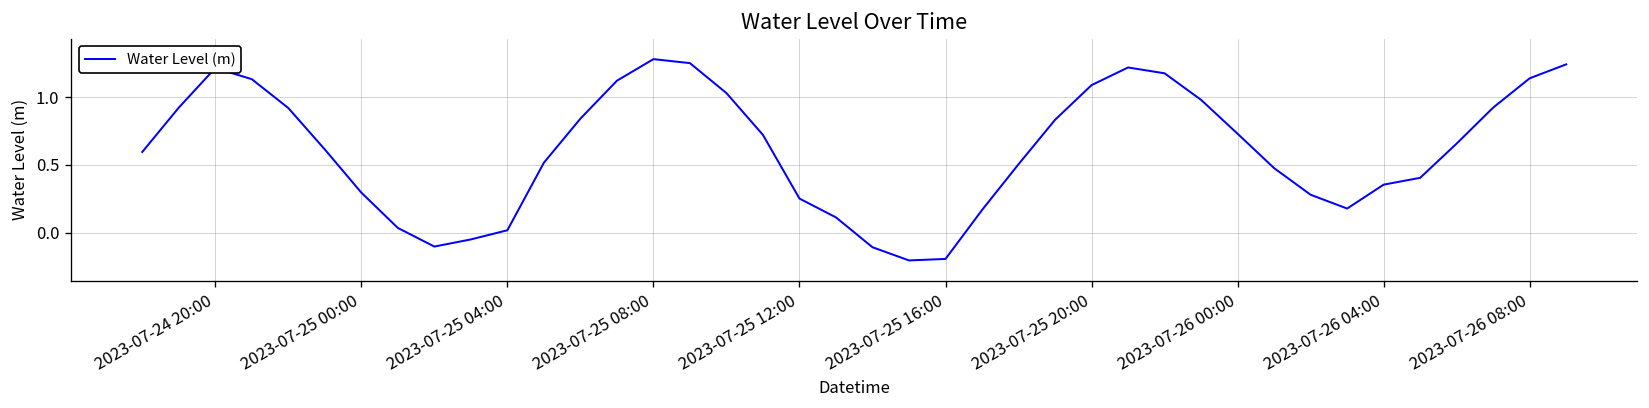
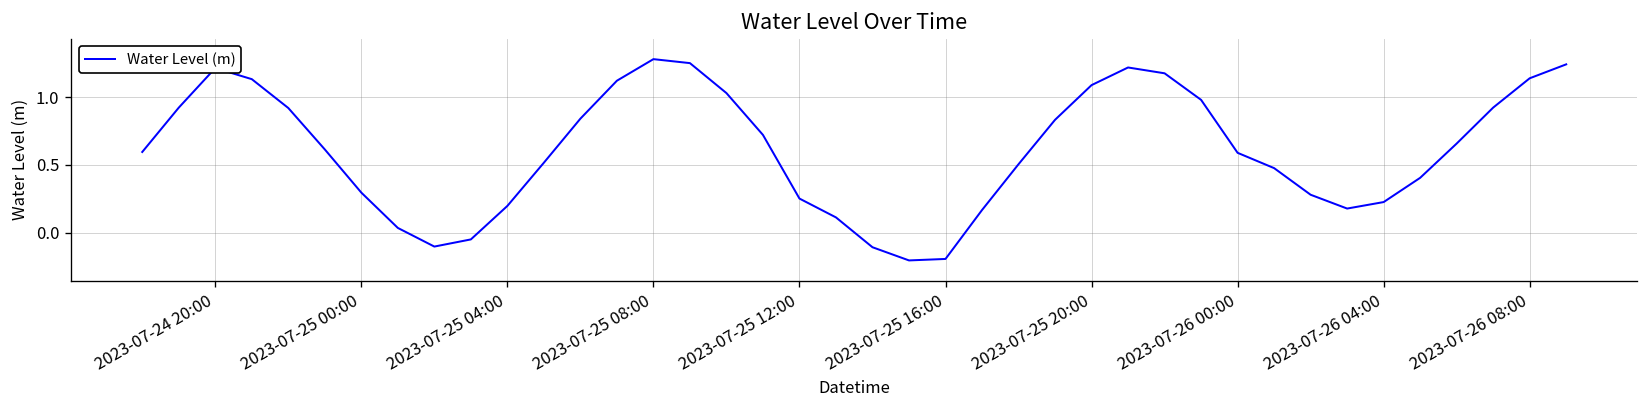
2023-07-25 04:00: 0.02 -> 0.20
2023-07-26 00:00: 0.73 -> 0.59
2023-07-26 04:00: 0.35 -> 0.23
